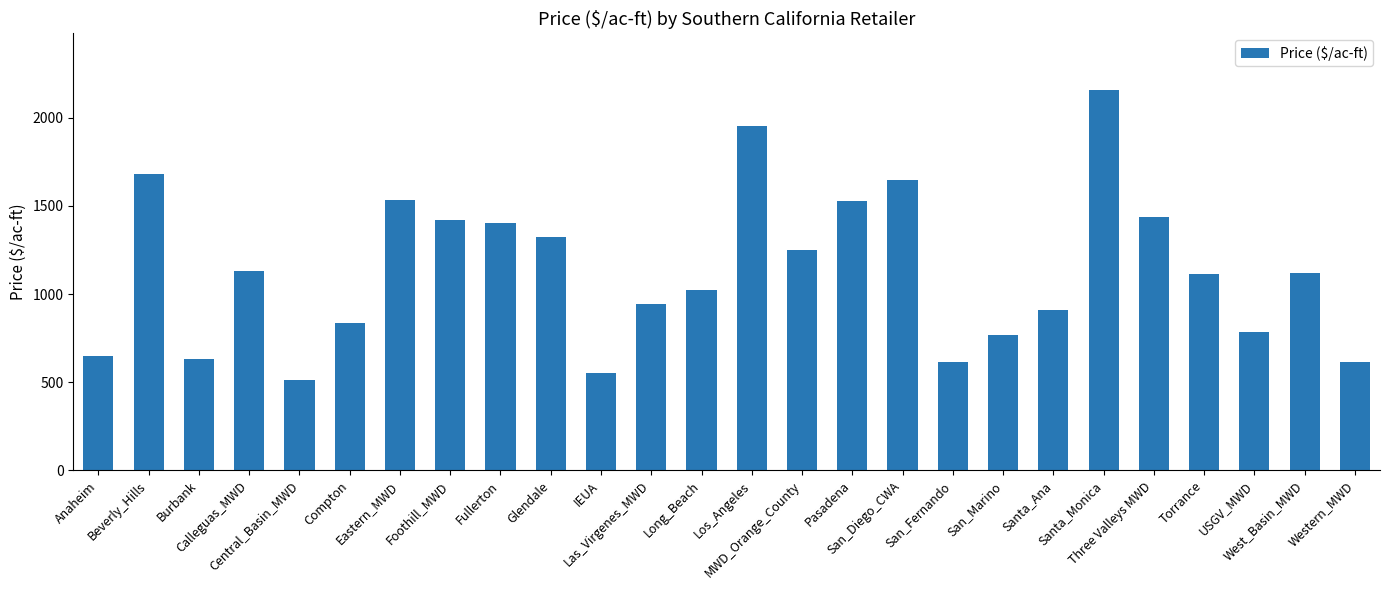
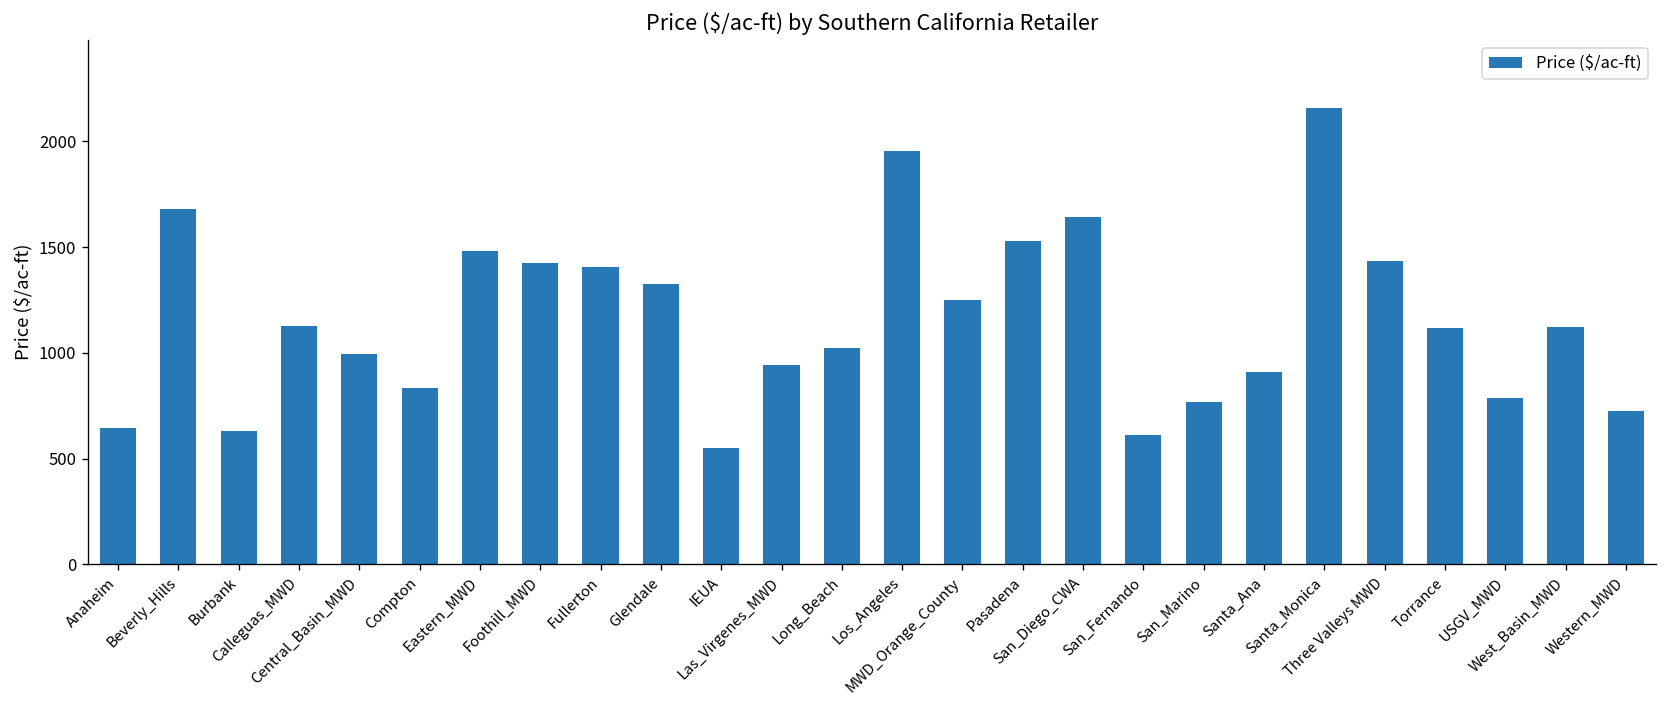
Central_Basin_MWD: 520 -> 1000
Eastern_MWD: 1530 -> 1480
Western_MWD: 620 -> 720
